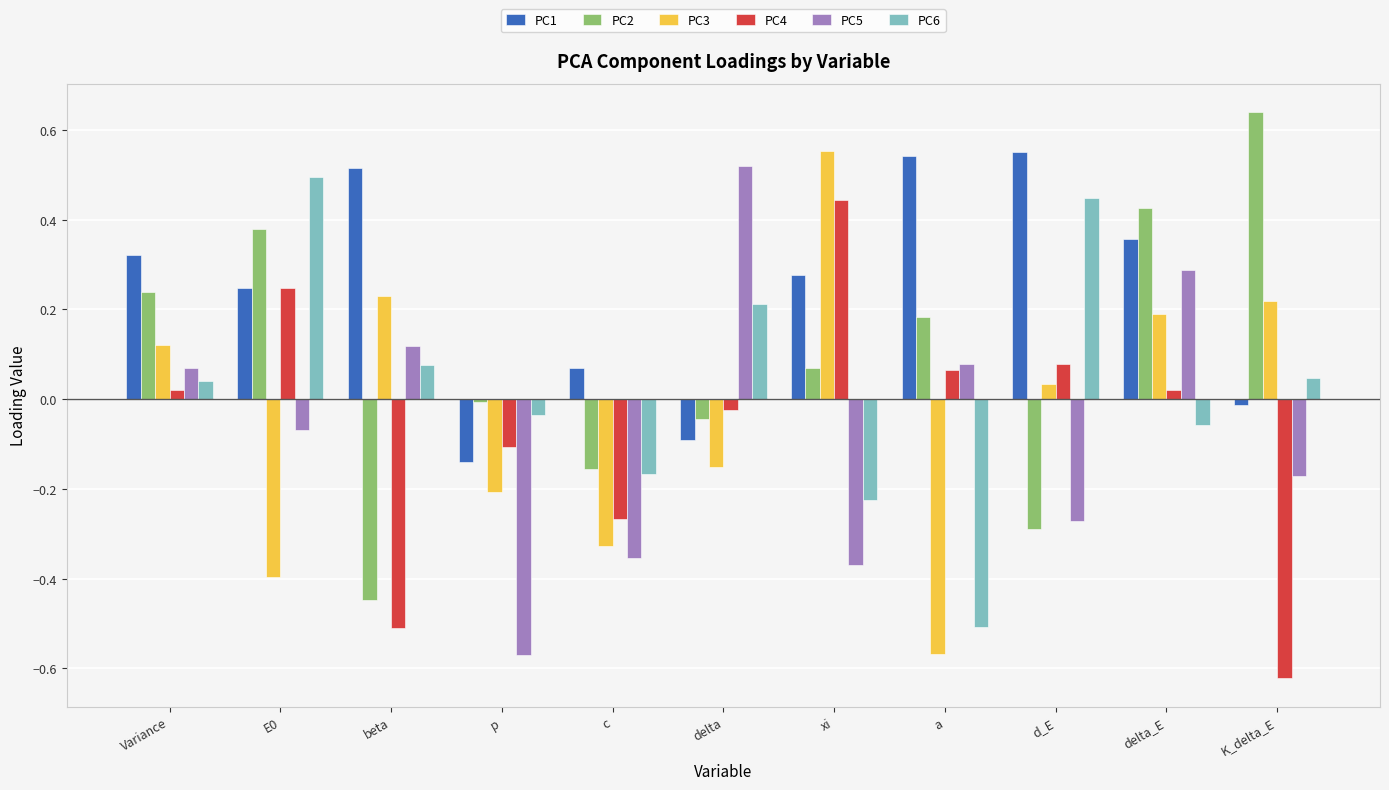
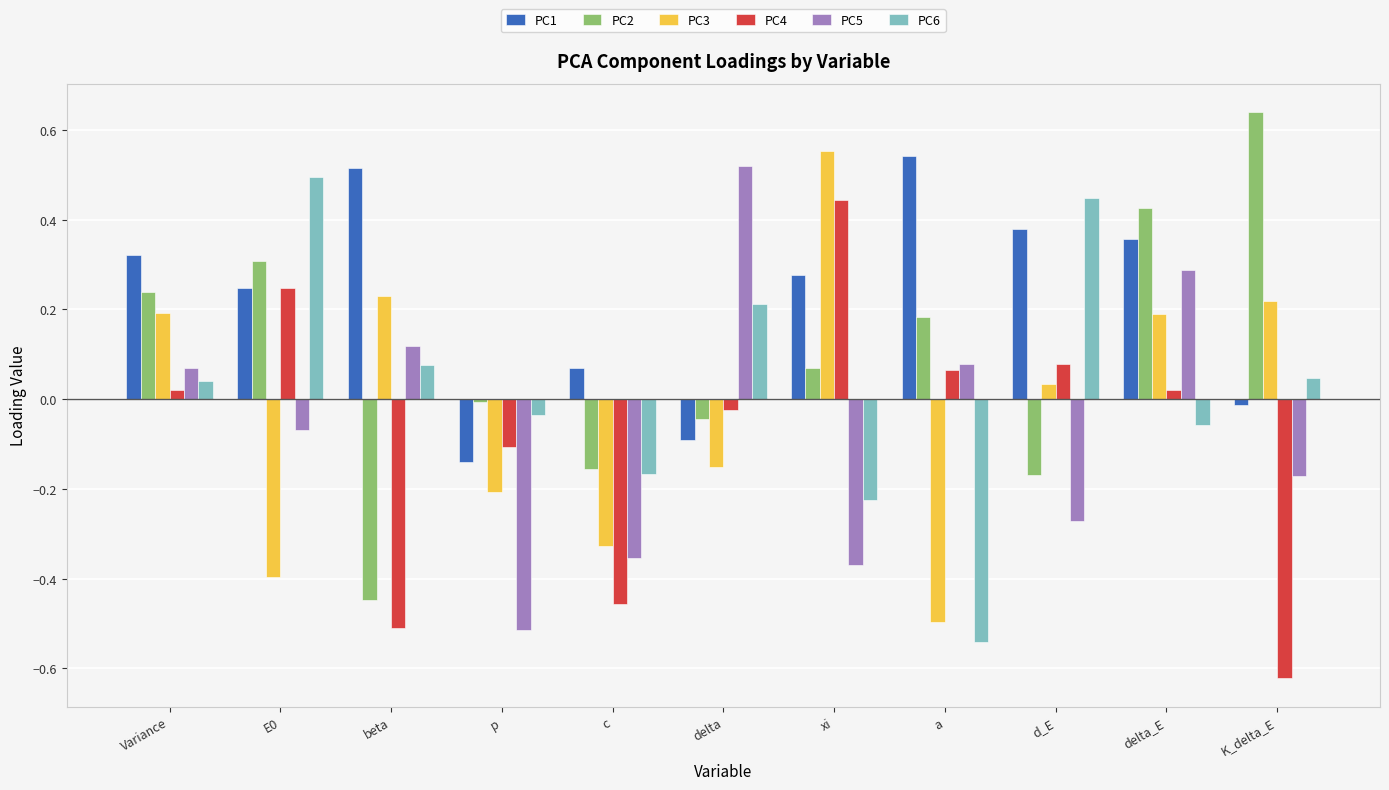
PC3, Variance: 0.12 -> 0.19
PC2, E0: 0.38 -> 0.31
PC5, p: -0.57 -> -0.51
PC4, c: -0.27 -> -0.46
PC3, a: -0.57 -> -0.50
PC6, a: -0.51 -> -0.54
PC1, d_E: 0.55 -> 0.38
PC2, d_E: -0.29 -> -0.17
